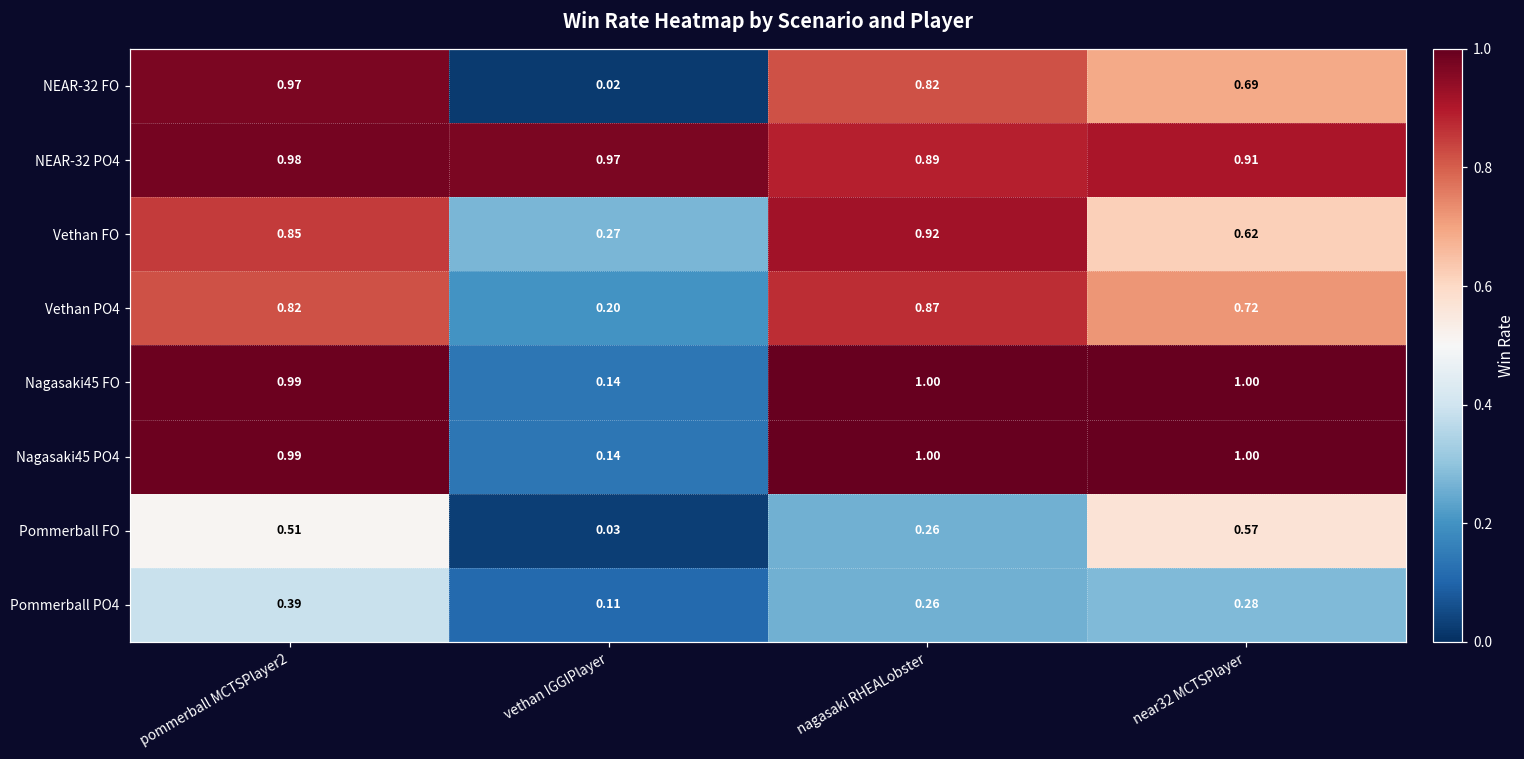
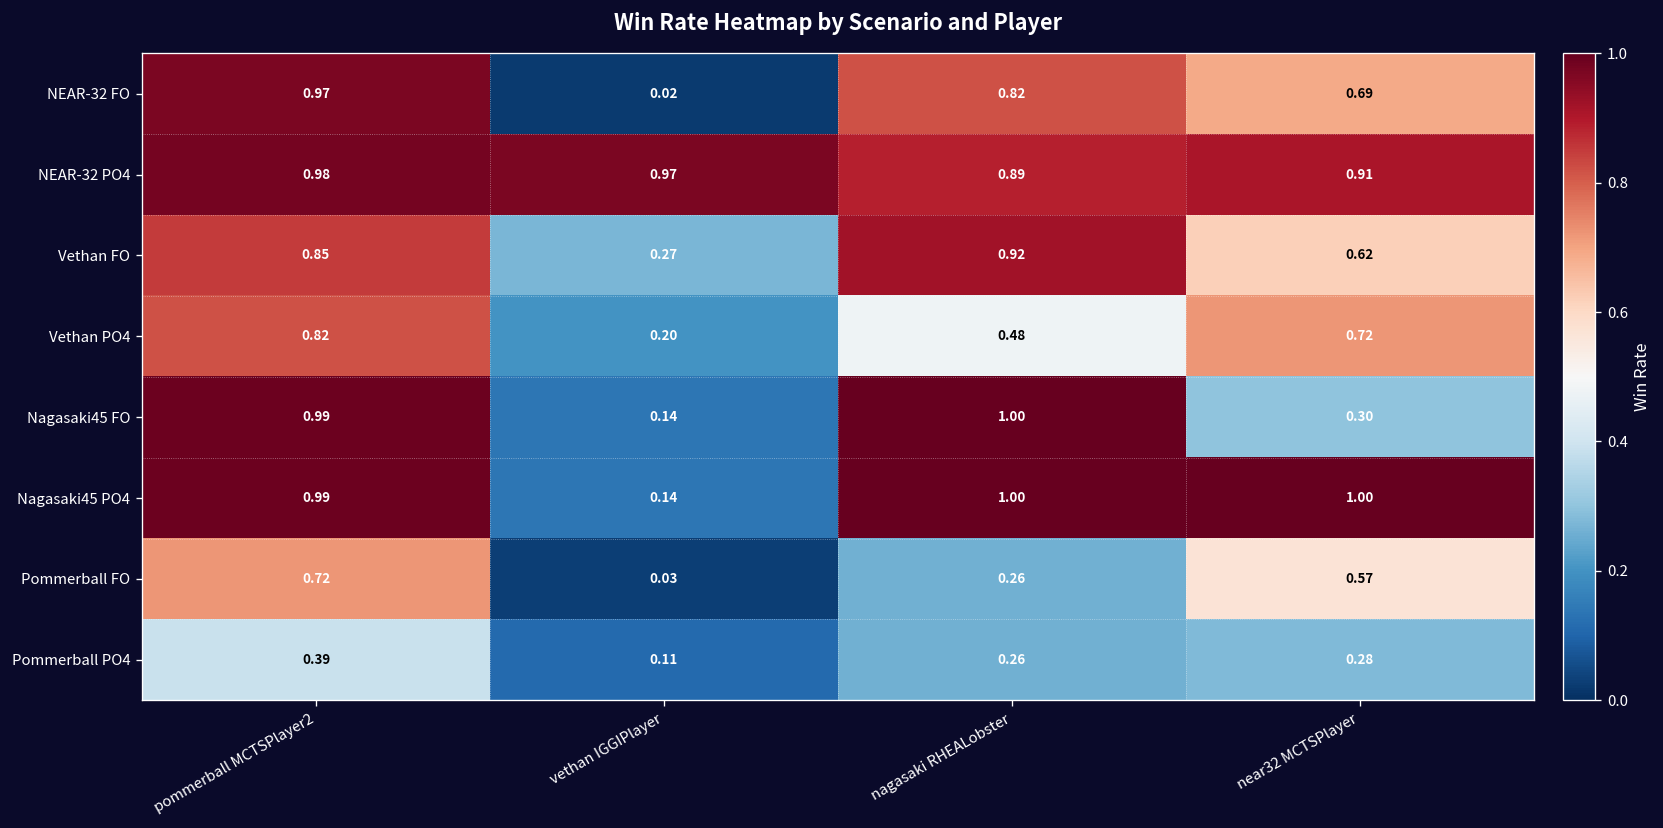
Vethan PO4, nagasaki RHEALobster: 0.87 -> 0.48
Nagasaki45 FO, near32 MCTSPlayer: 1.00 -> 0.30
Pommerball FO, pommerball MCTSPlayer2: 0.51 -> 0.72
